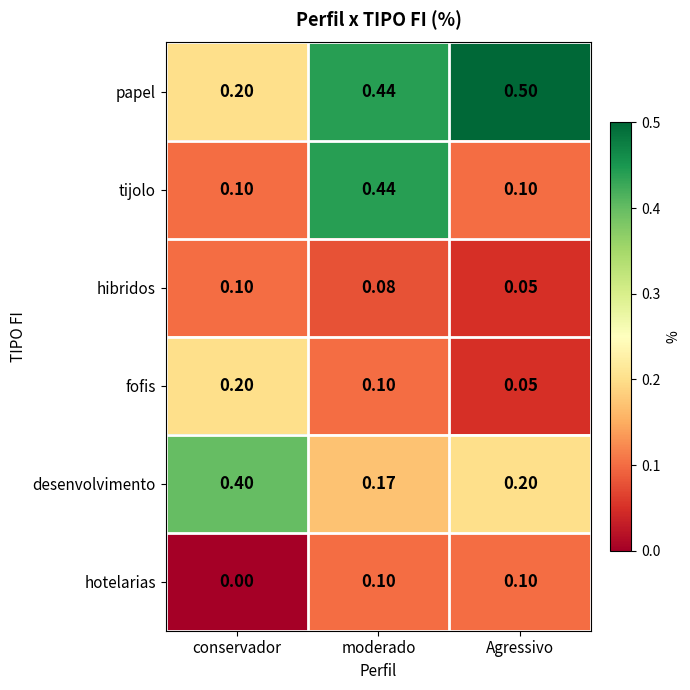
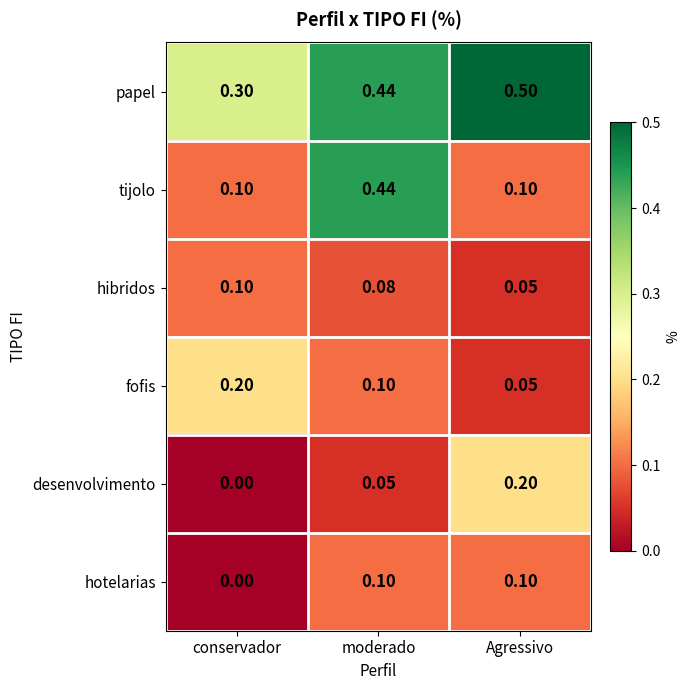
papel, conservador: 0.20 -> 0.30
desenvolvimento, conservador: 0.40 -> 0.00
desenvolvimento, moderado: 0.17 -> 0.05
